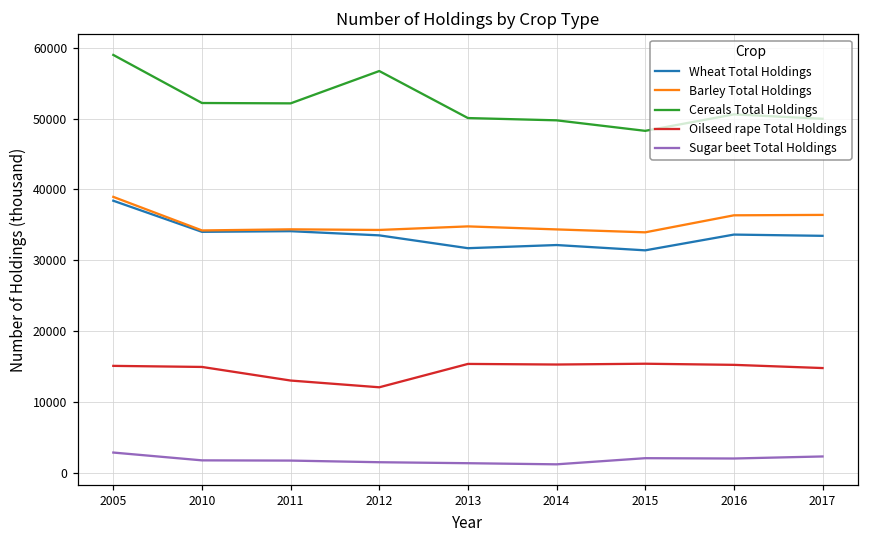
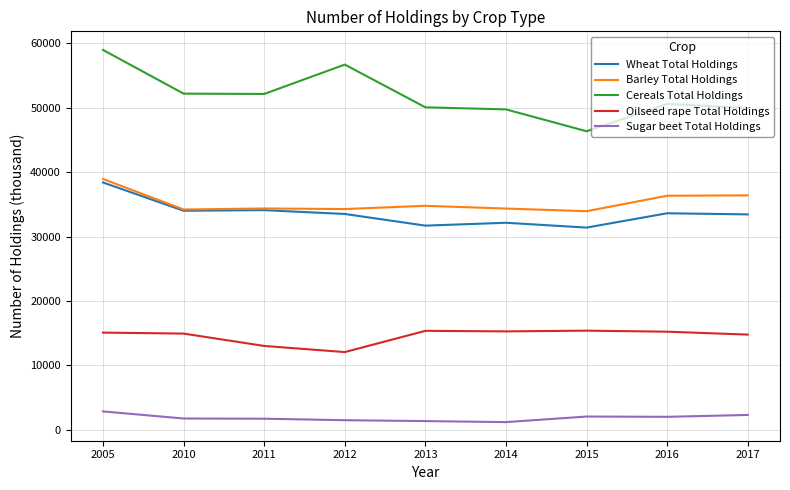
Cereals Total Holdings, 2015: 48000 -> 46000
